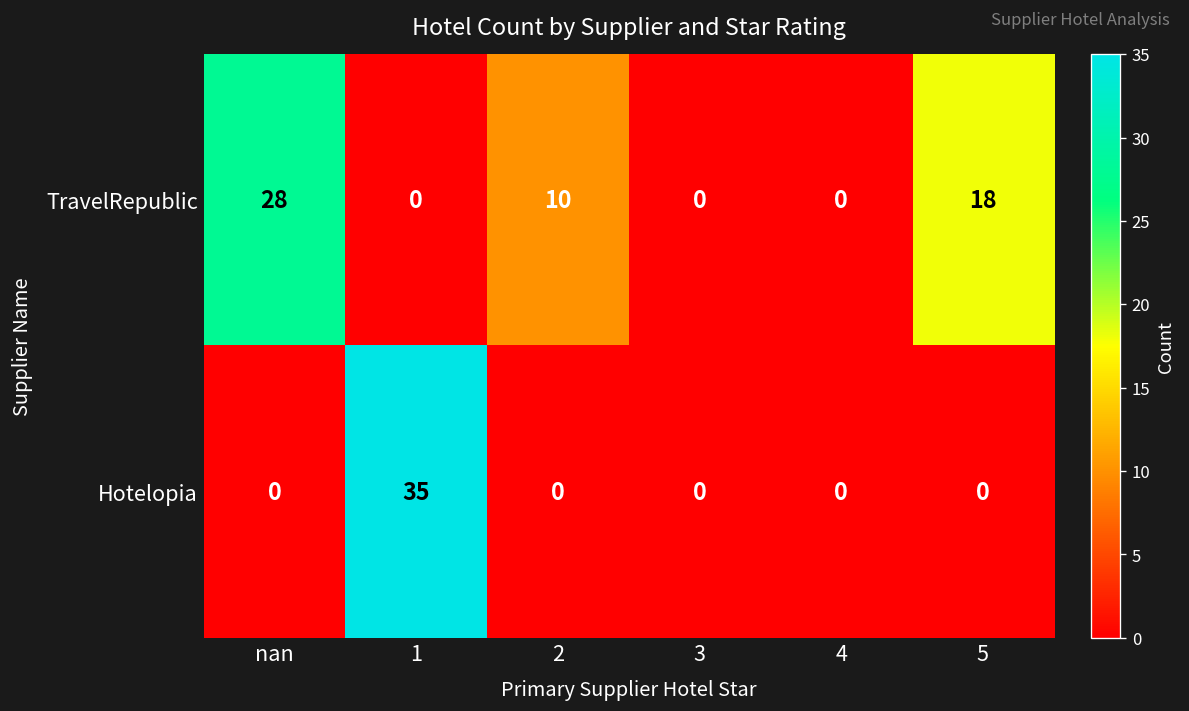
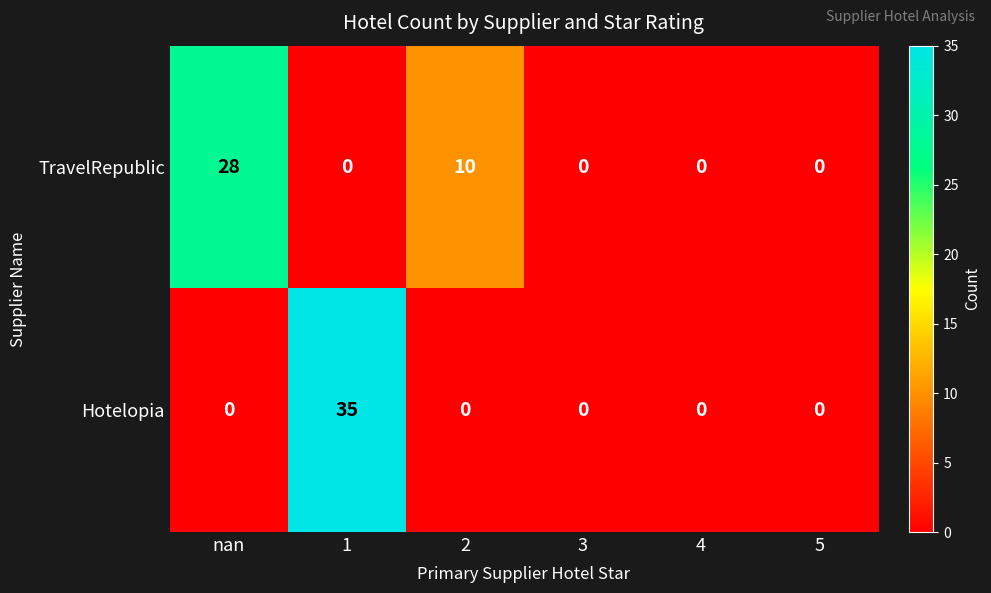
TravelRepublic, 5: 18 -> 0
